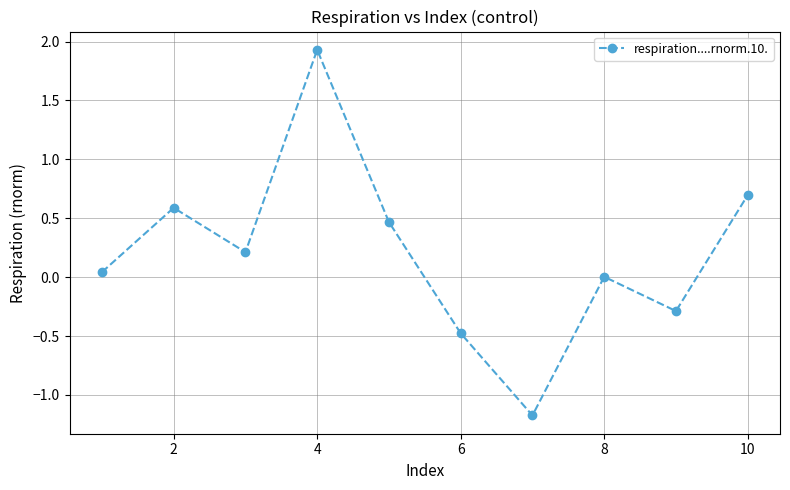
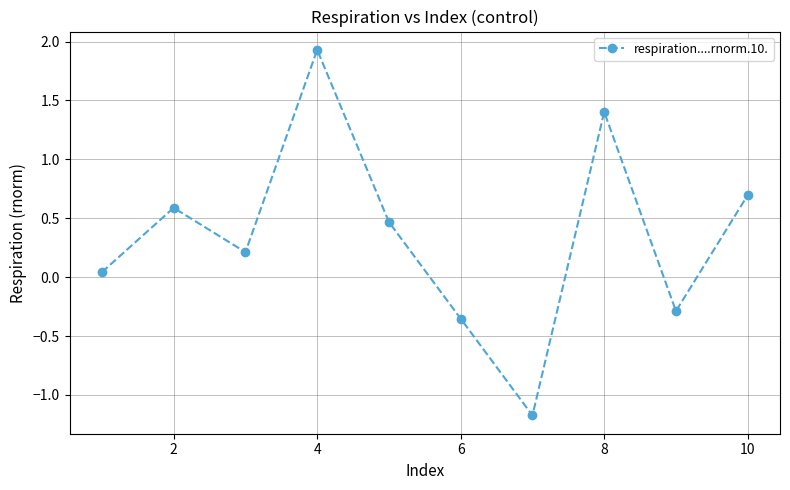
6: -0.48 -> -0.35
8: 0.00 -> 1.40
